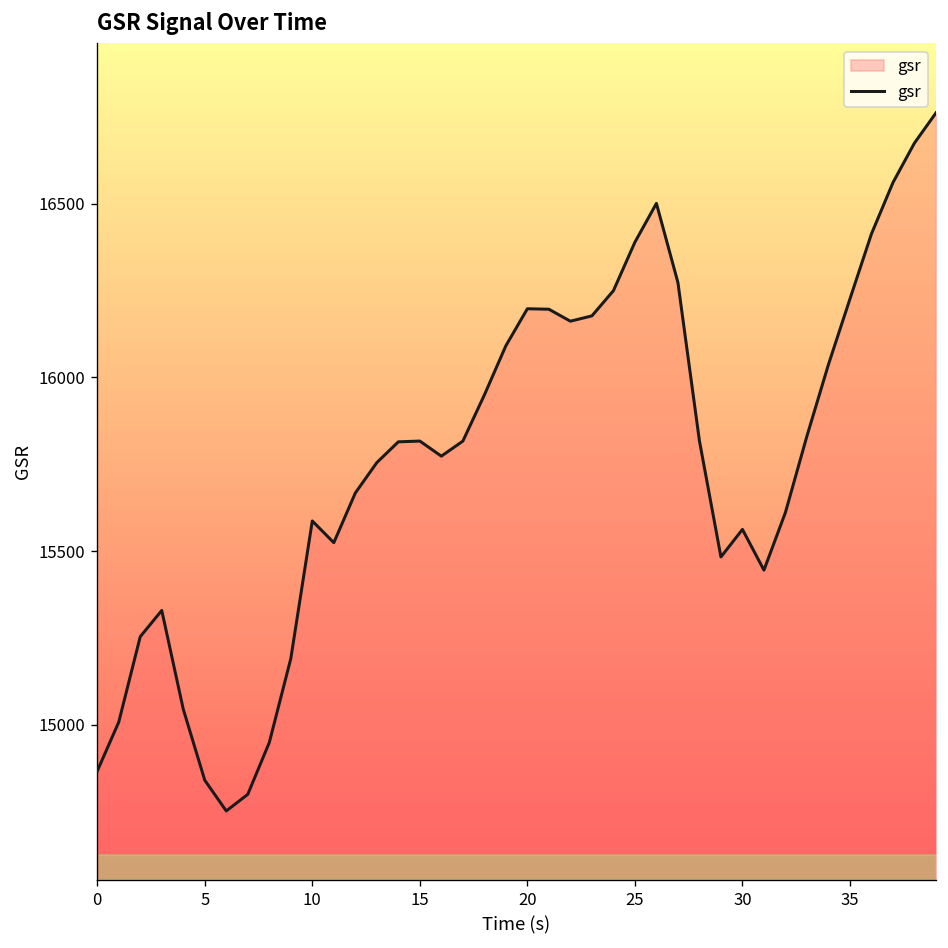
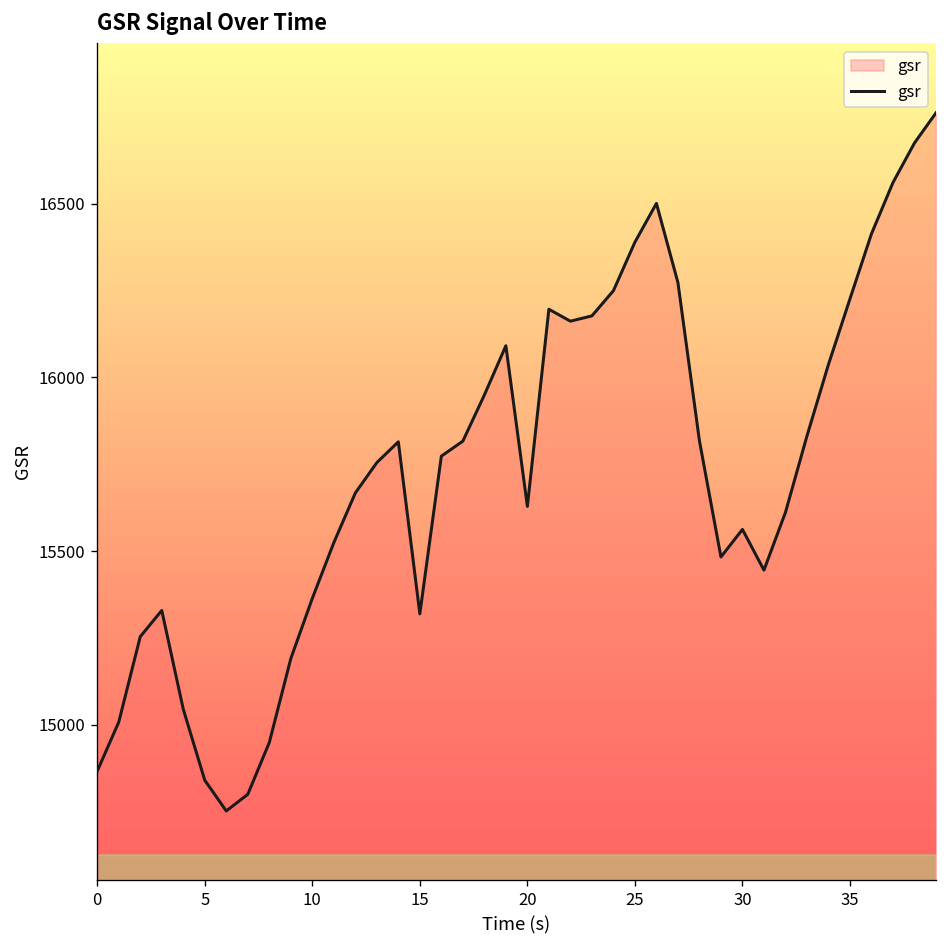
10: 15590 -> 15360
15: 15820 -> 15320
20: 16200 -> 15630
